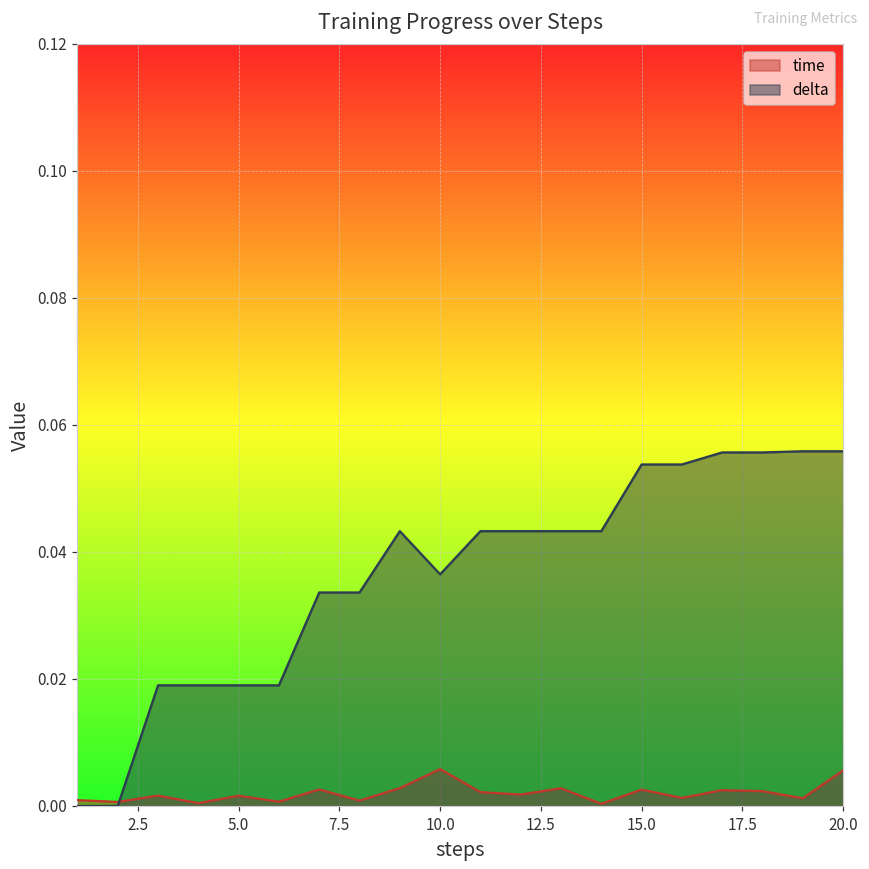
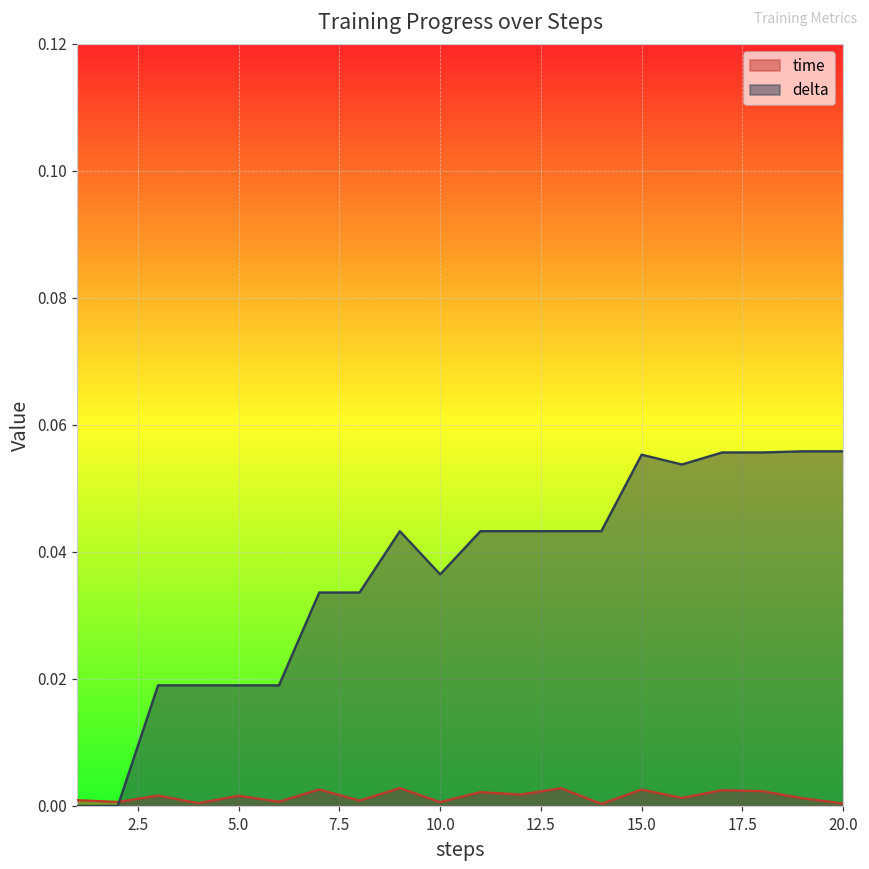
time, 10.0: 0.006 -> 0.001
delta, 15.0: 0.054 -> 0.055
time, 20.0: 0.006 -> 0.000
